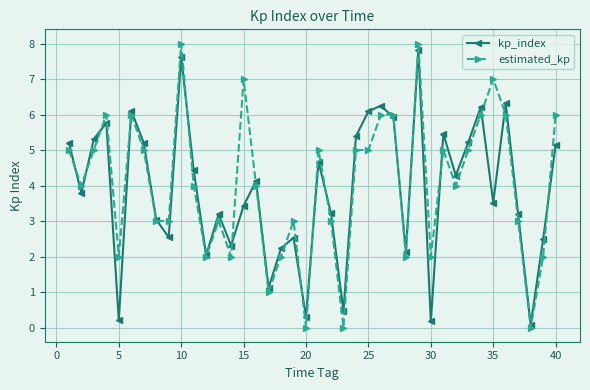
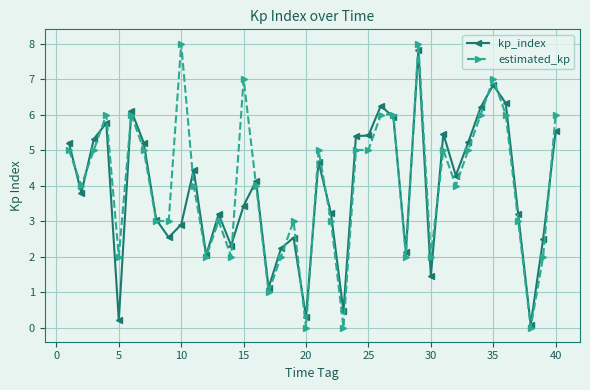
kp_index, 10: 7.6 -> 2.9
kp_index, 25: 6.1 -> 5.4
kp_index, 30: 0.2 -> 1.5
kp_index, 35: 3.5 -> 6.8
kp_index, 40: 5.2 -> 5.5
